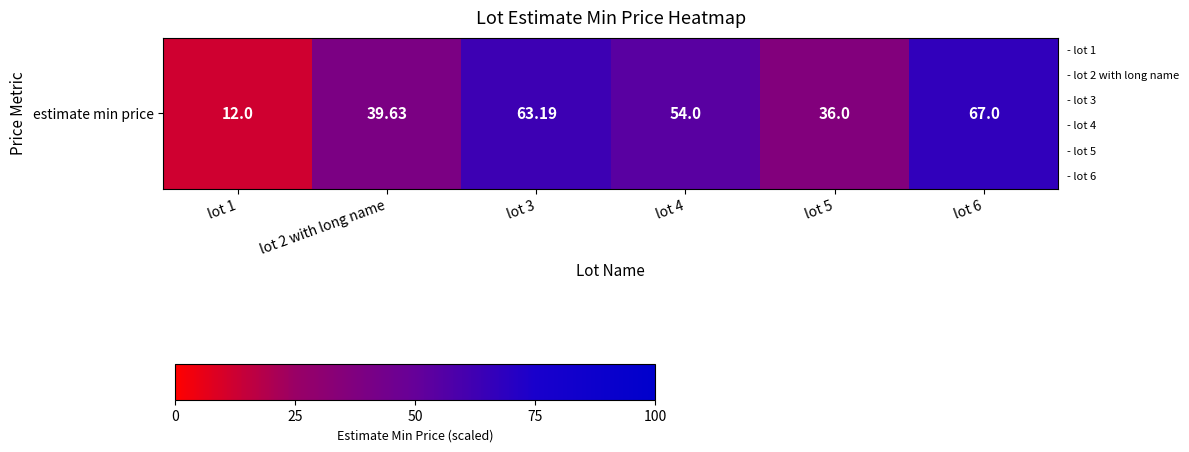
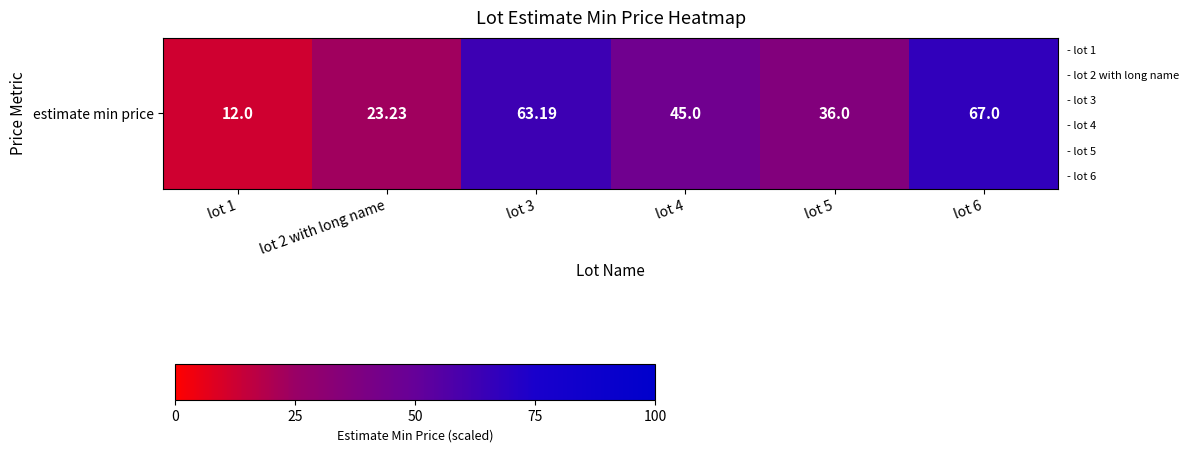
estimate min price, lot 2 with long name: 39.63 -> 23.23
estimate min price, lot 4: 54.0 -> 45.0
